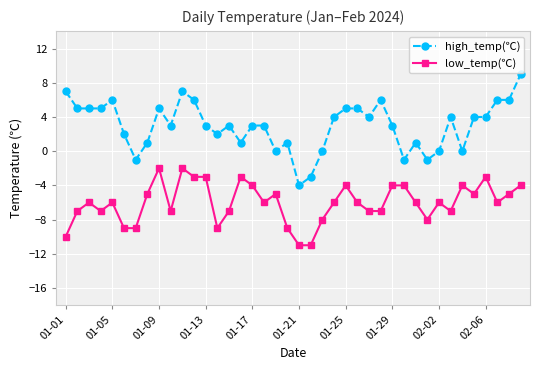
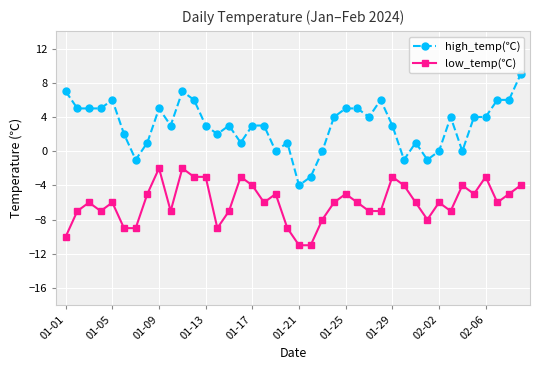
low_temp(℃), 01-25: -4 -> -5
low_temp(℃), 01-29: -4 -> -3
